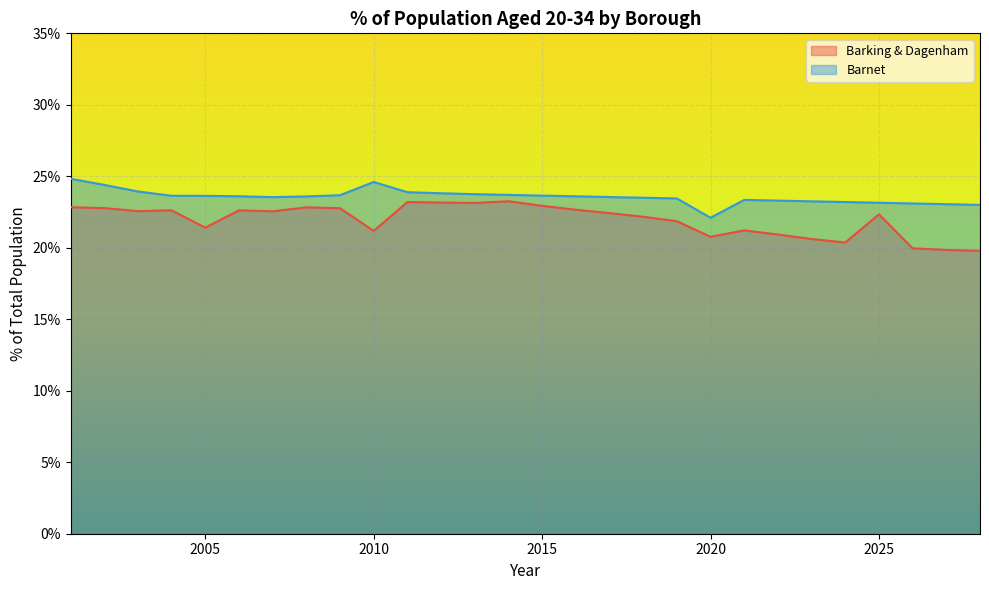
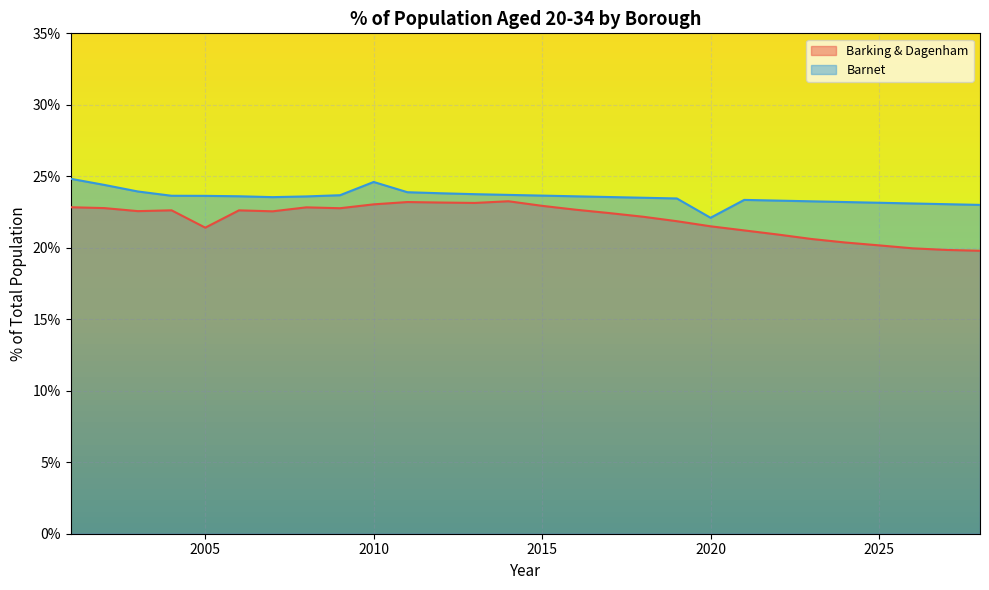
Barking & Dagenham, 2010: 21.2% -> 23.0%
Barking & Dagenham, 2020: 20.8% -> 21.5%
Barking & Dagenham, 2025: 22.3% -> 20.2%
